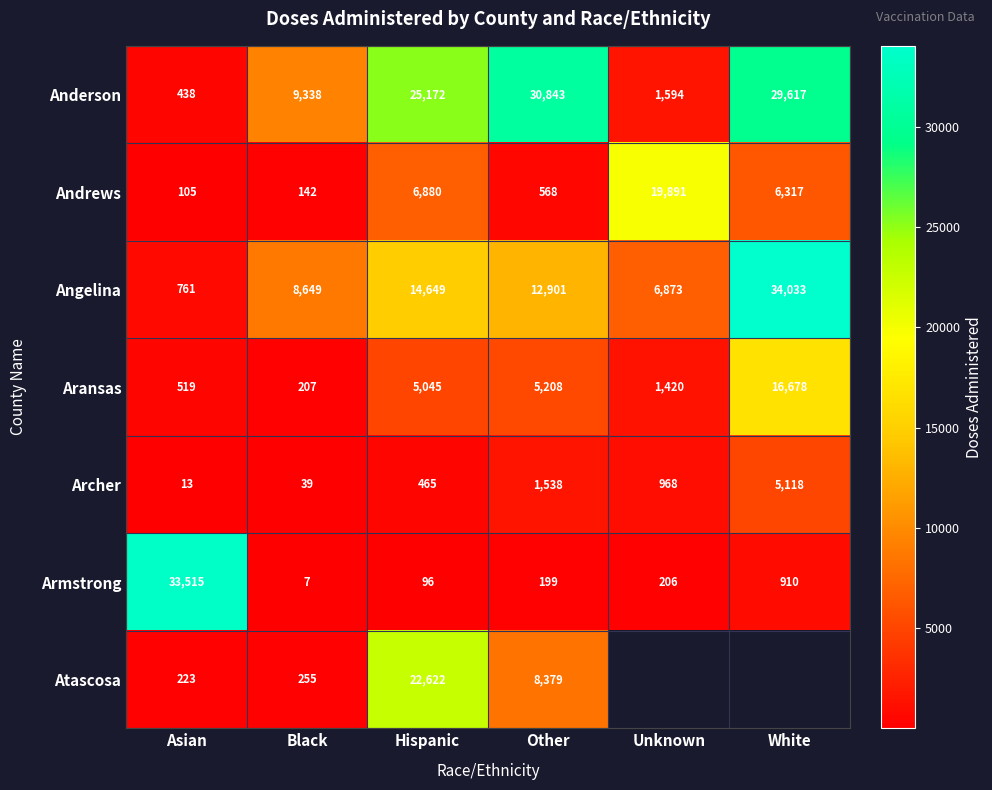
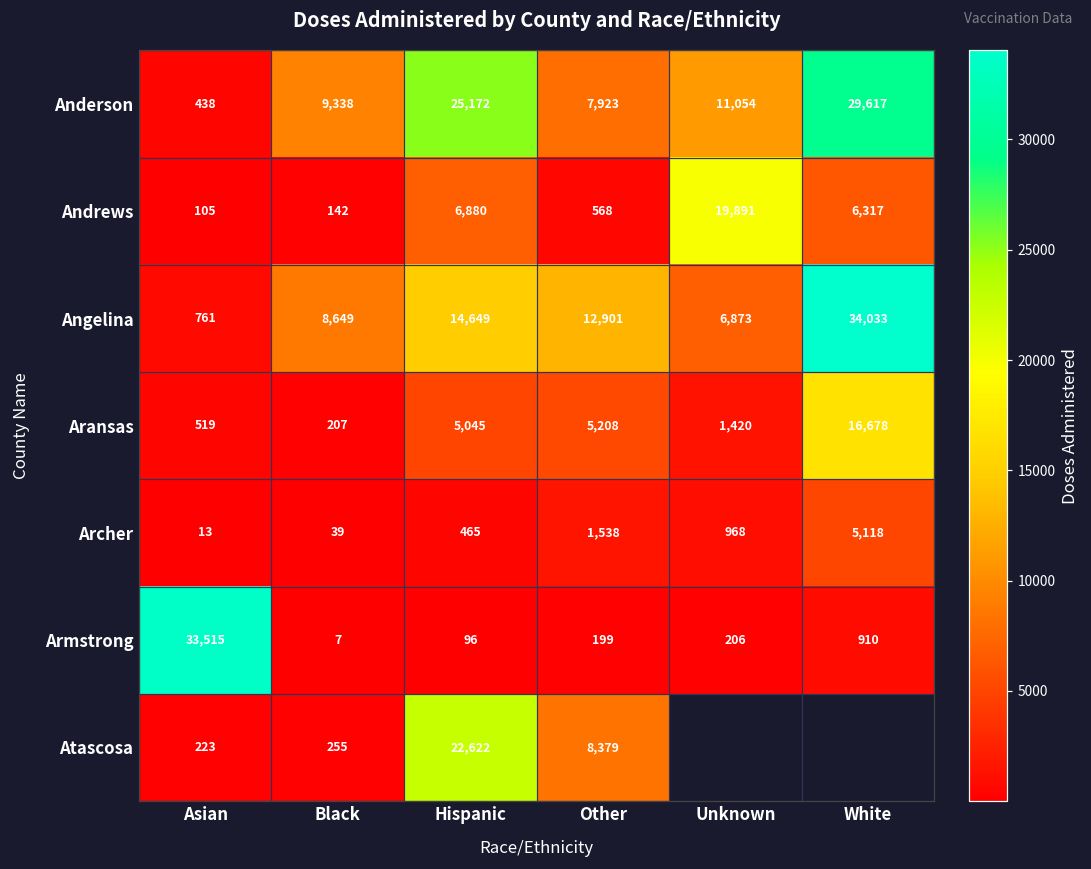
Anderson, Other: 30,843 -> 7,923
Anderson, Unknown: 1,594 -> 11,054
